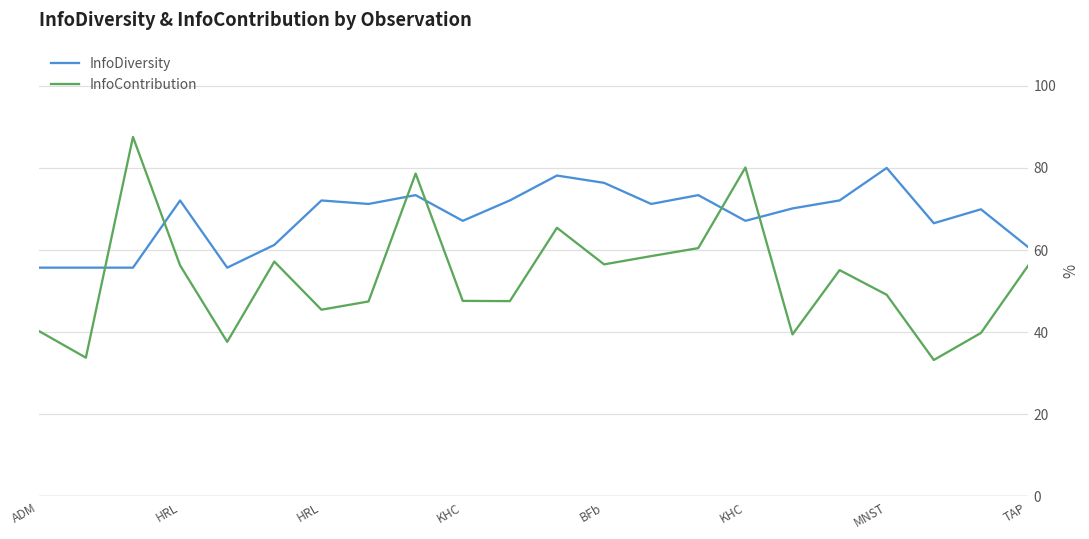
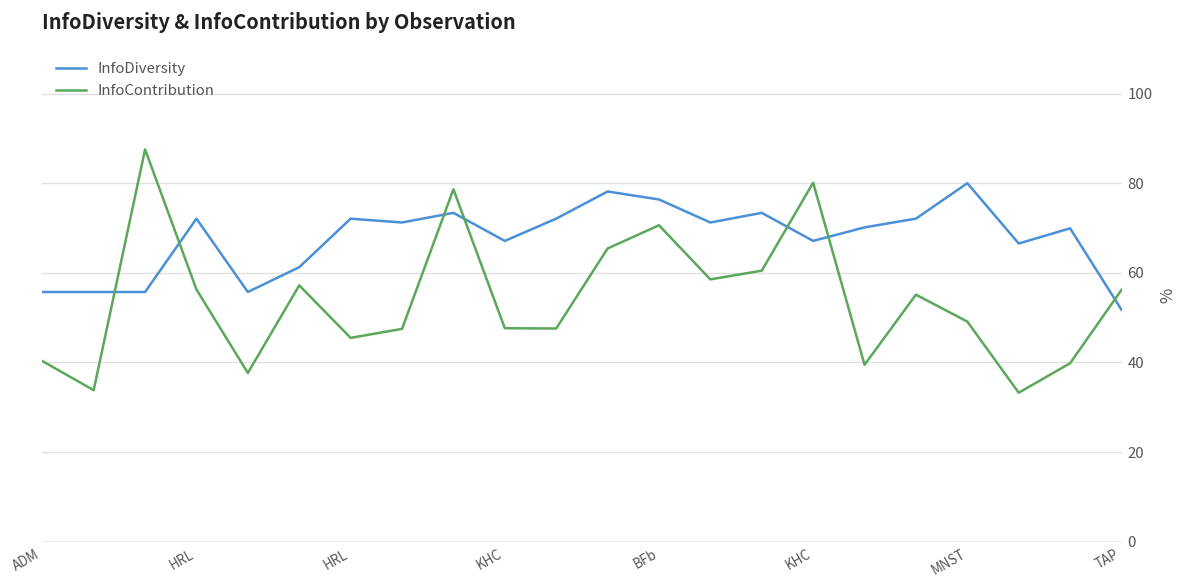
InfoContribution, BFb: 57 -> 71
InfoDiversity, TAP: 61 -> 52
